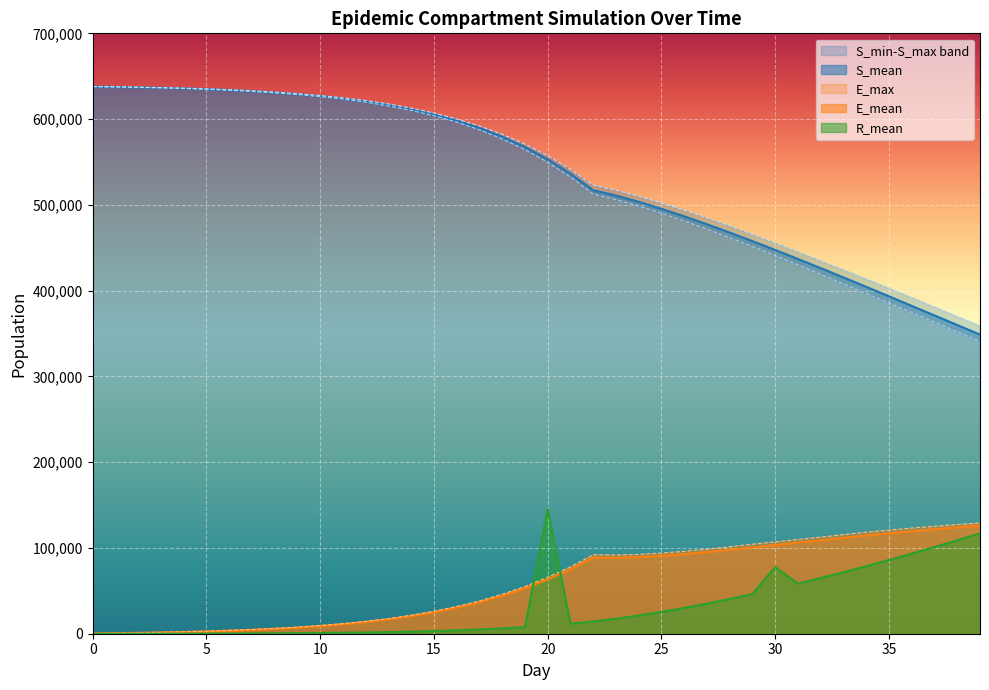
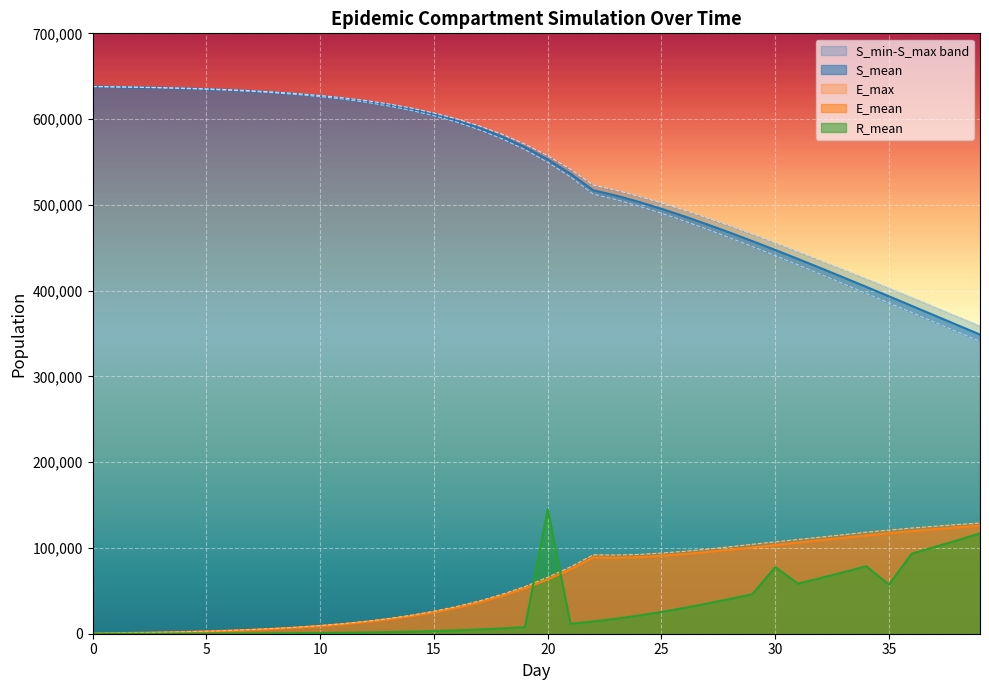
R_mean, 35: 90,000 -> 60,000
